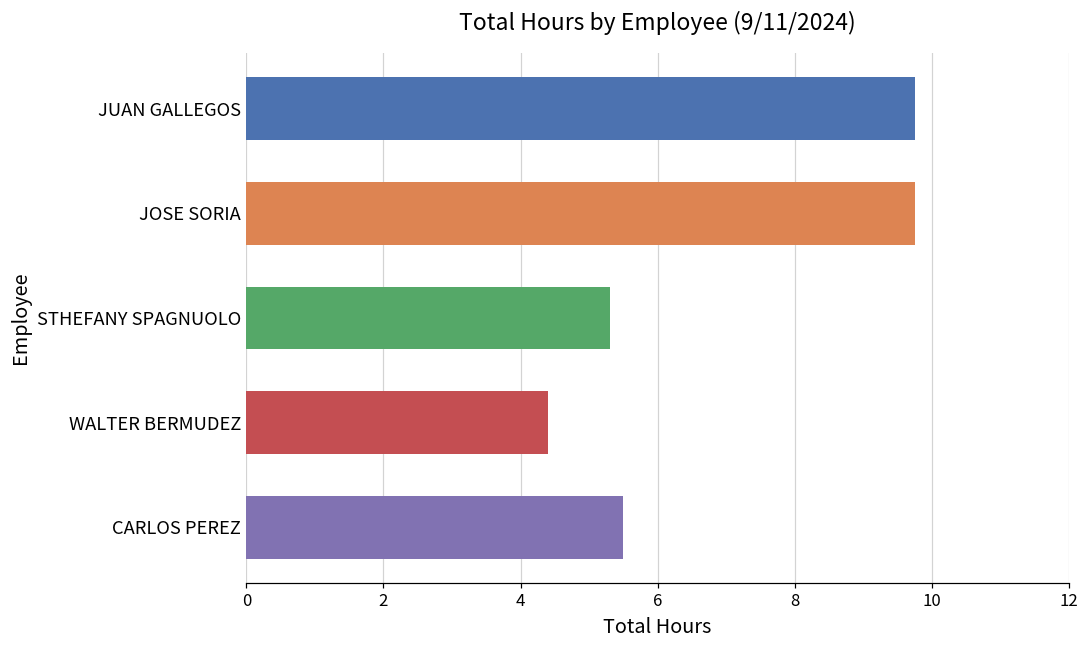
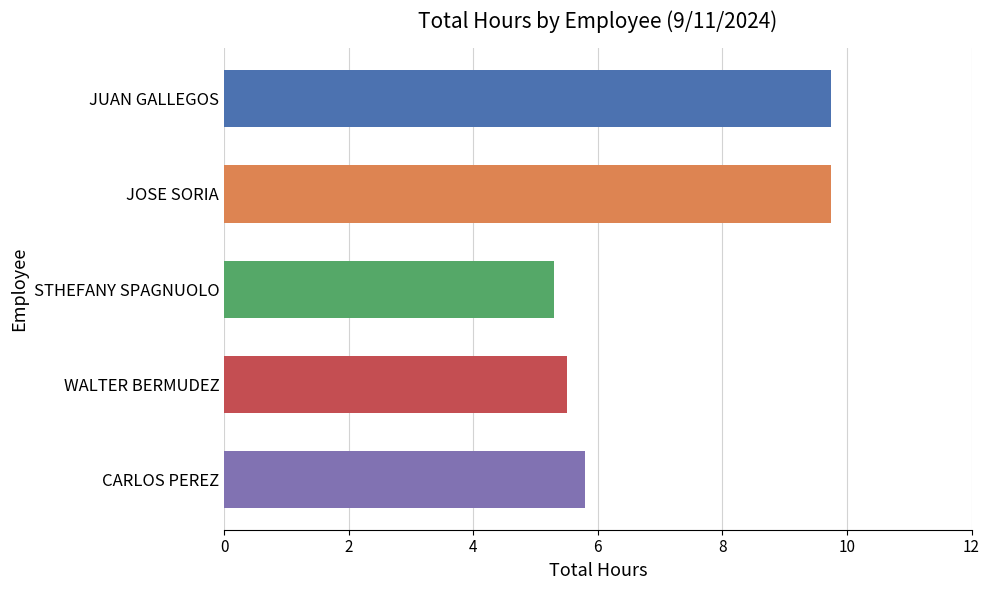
WALTER BERMUDEZ: 4.4 -> 5.5
CARLOS PEREZ: 5.5 -> 5.8
